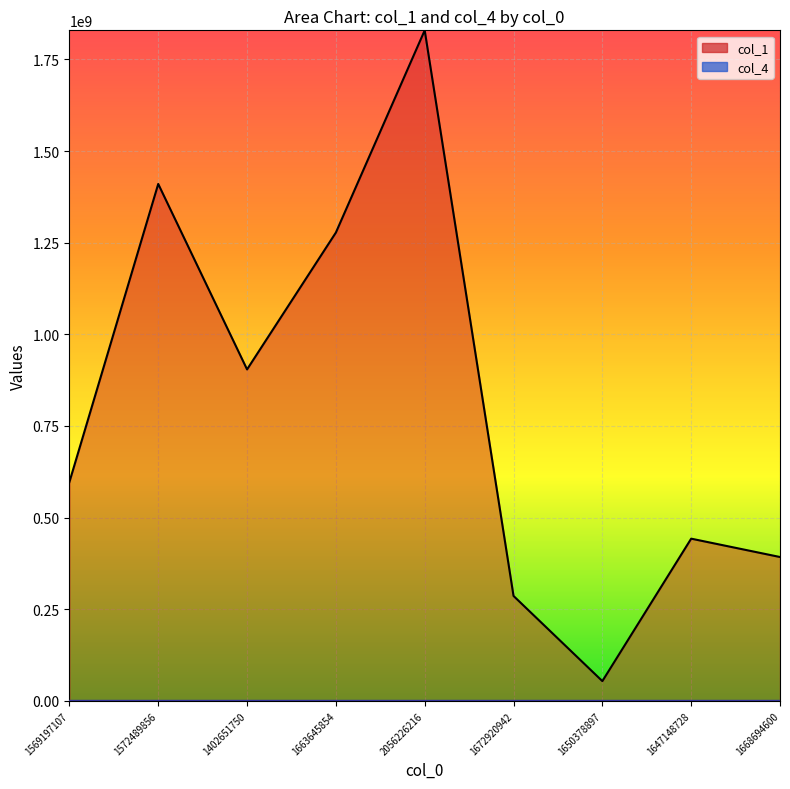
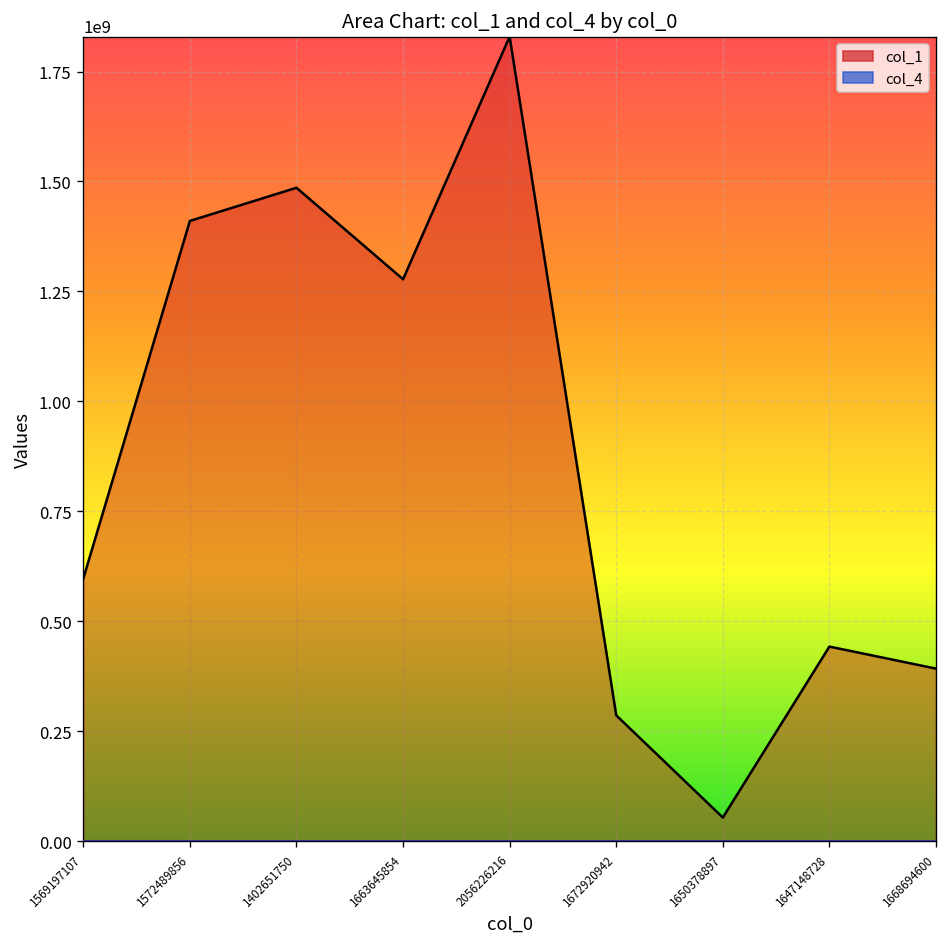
col_1, 1402651750: 900000000 -> 1490000000
